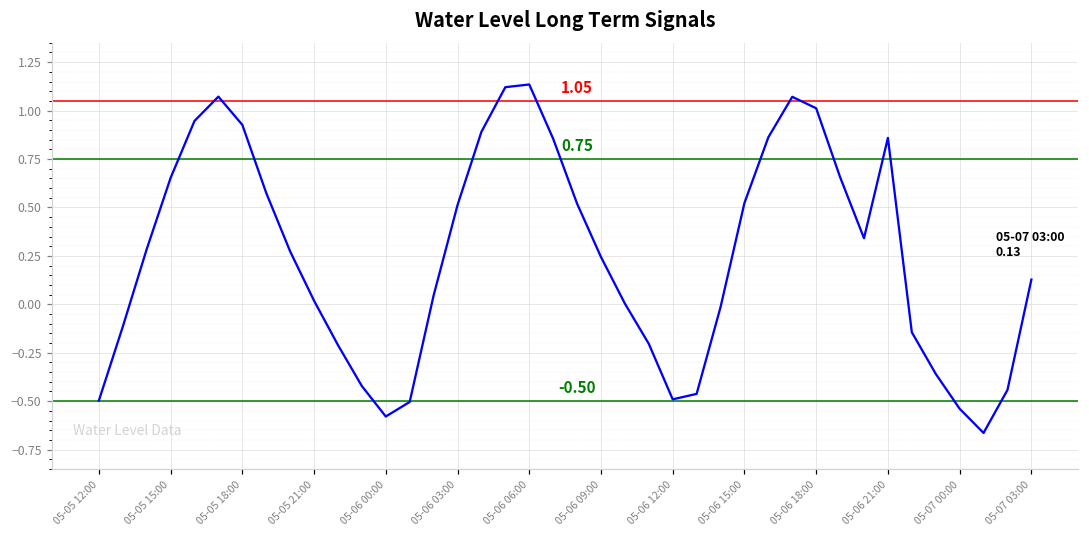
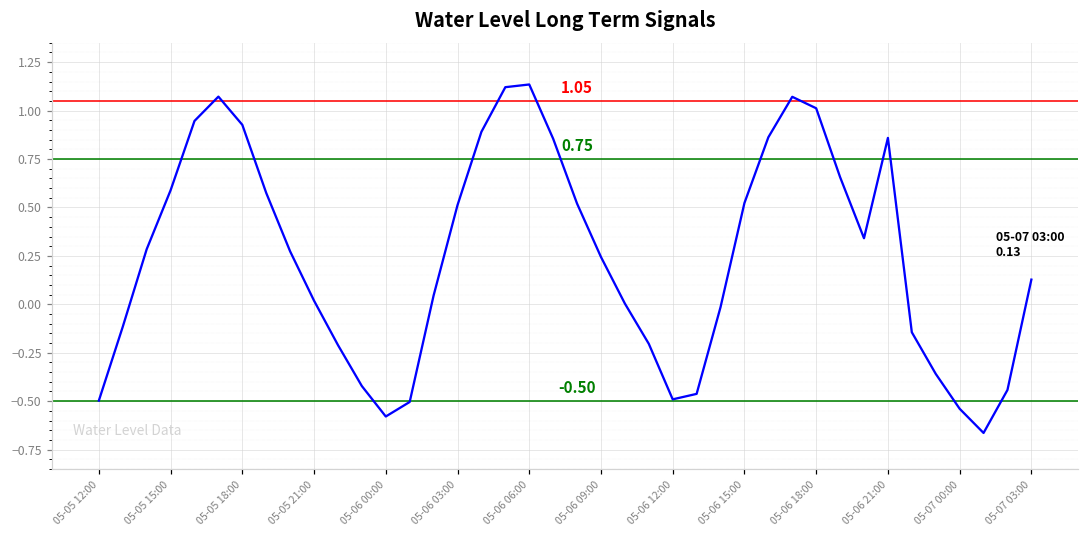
05-05 15:00: 0.65 -> 0.59
